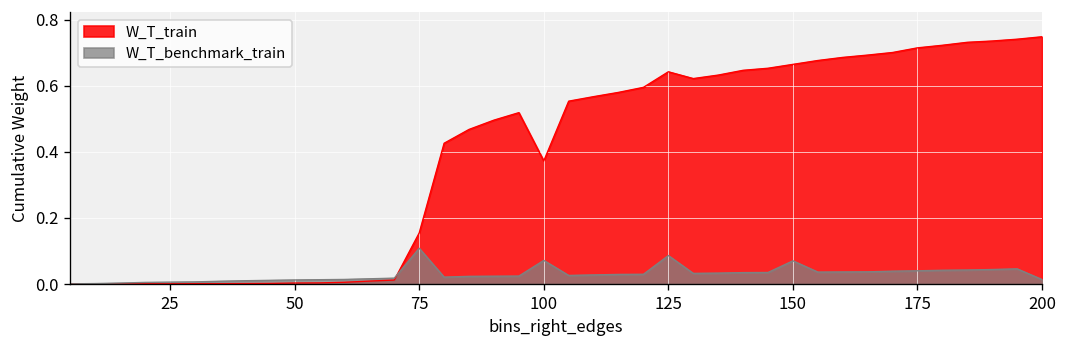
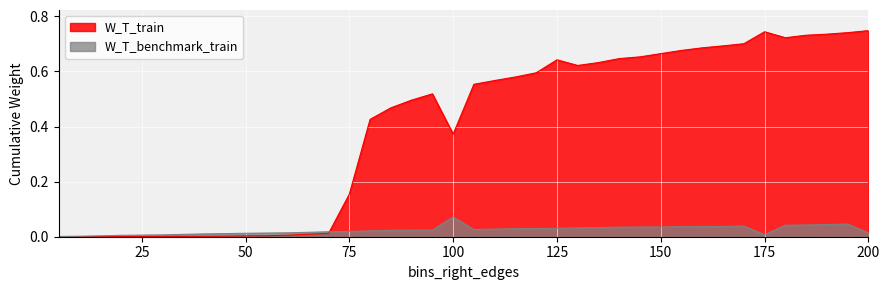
W_T_benchmark_train, 75: 0.11 -> 0.02
W_T_benchmark_train, 125: 0.09 -> 0.03
W_T_benchmark_train, 150: 0.07 -> 0.04
W_T_train, 175: 0.71 -> 0.74
W_T_benchmark_train, 175: 0.04 -> 0.01
